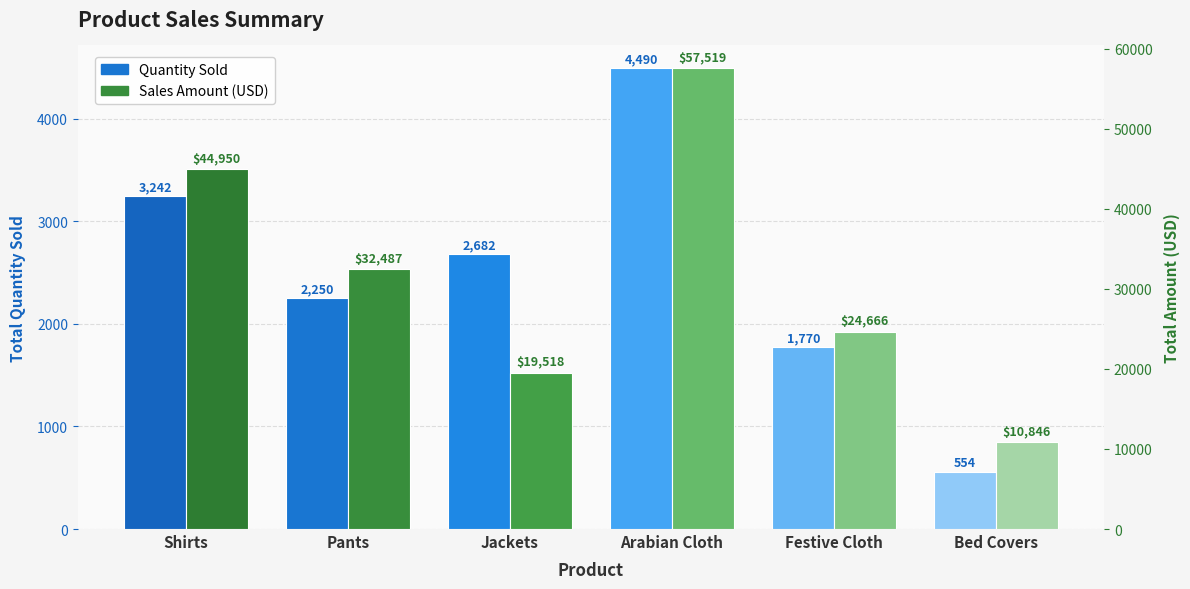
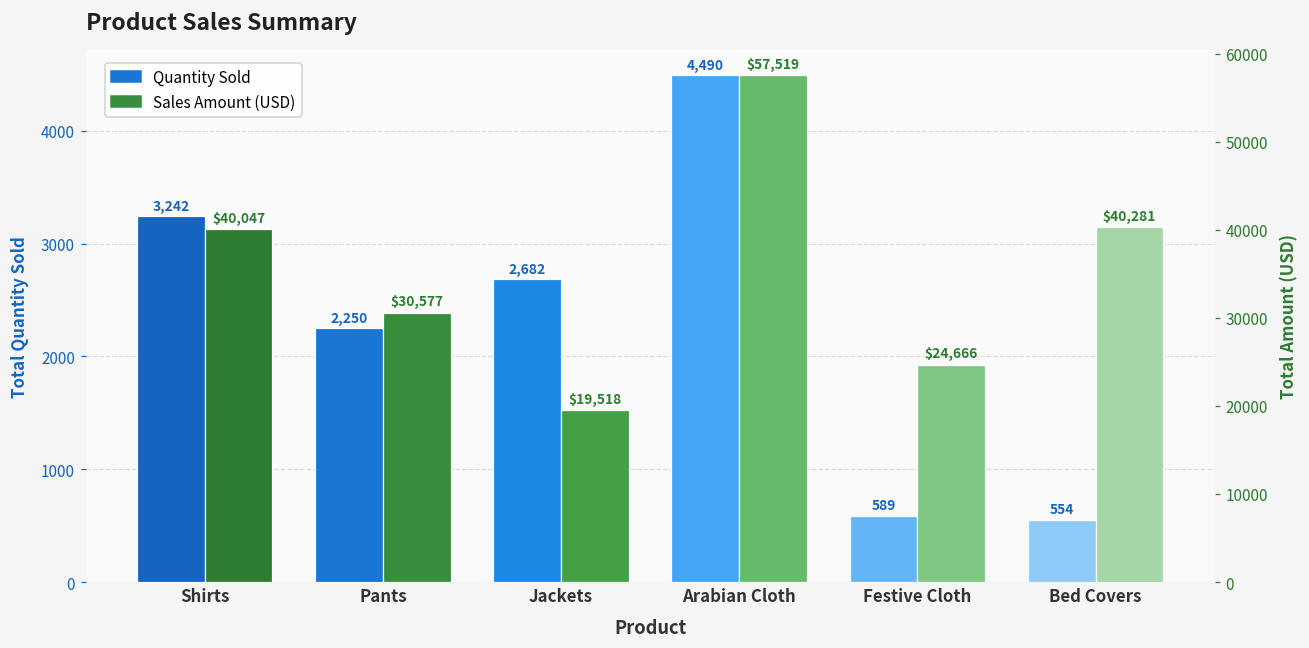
Quantity Sold, Festive Cloth: 1,770 -> 589
Sales Amount (USD), Shirts: $44,950 -> $40,047
Sales Amount (USD), Pants: $32,487 -> $30,577
Sales Amount (USD), Bed Covers: $10,846 -> $40,281
